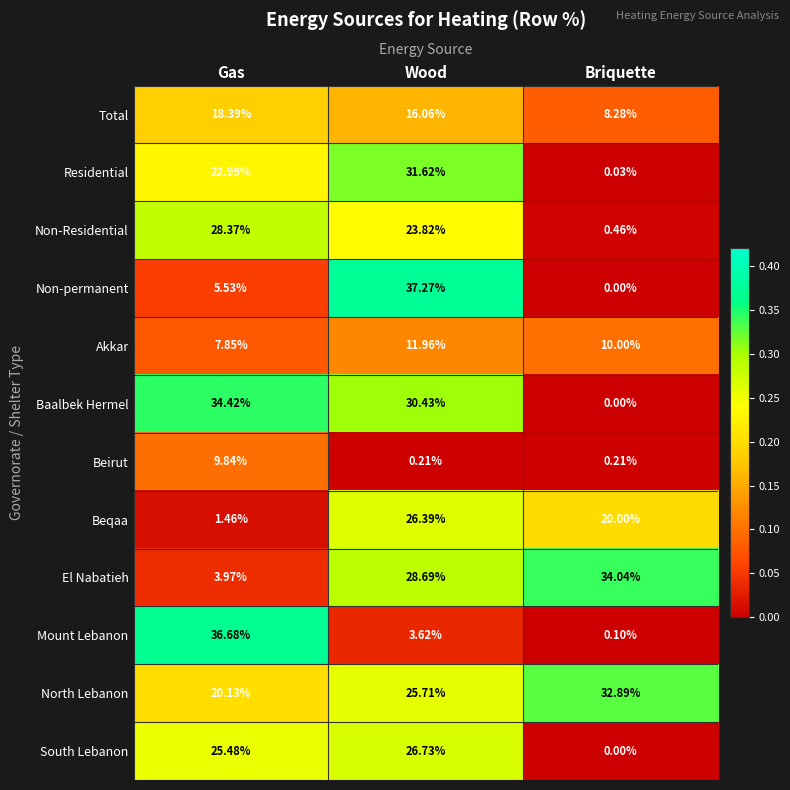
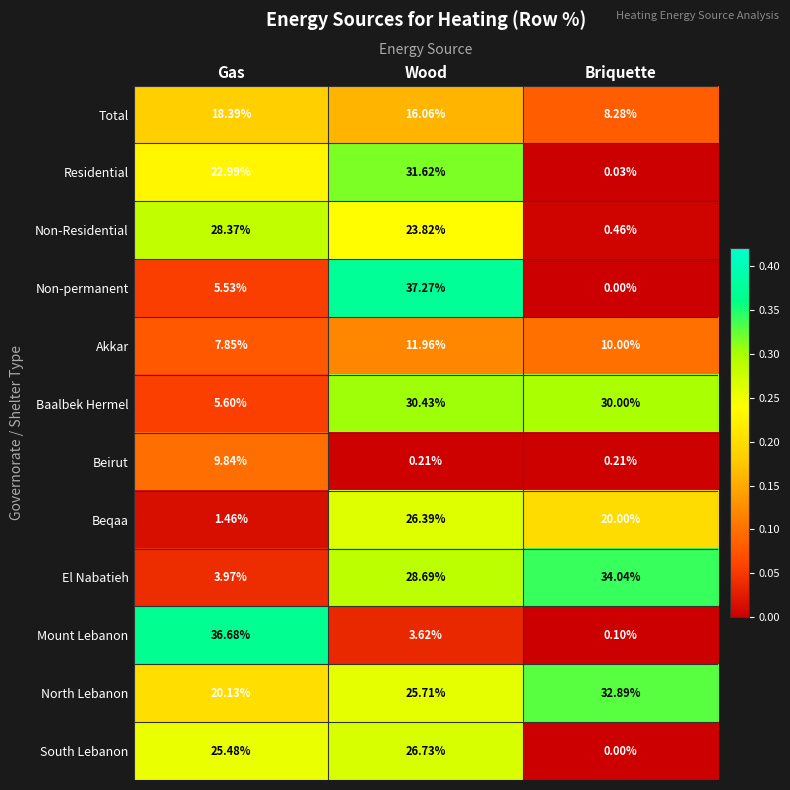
Baalbek Hermel, Gas: 34.42% -> 5.60%
Baalbek Hermel, Briquette: 0.00% -> 30.00%
